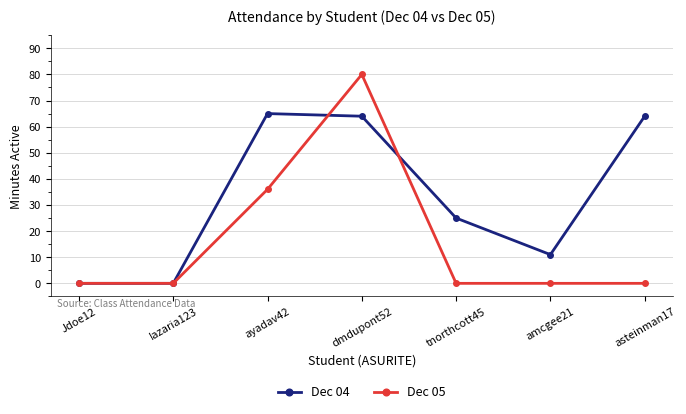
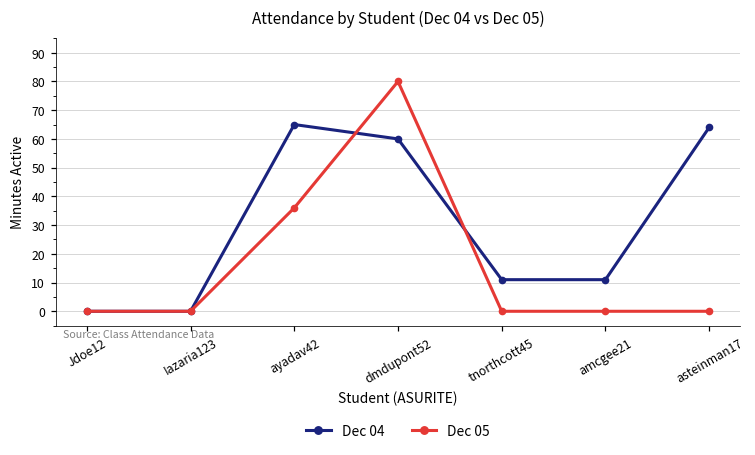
Dec 04, dmdupont52: 64 -> 60
Dec 04, tnorthcott45: 25 -> 11
